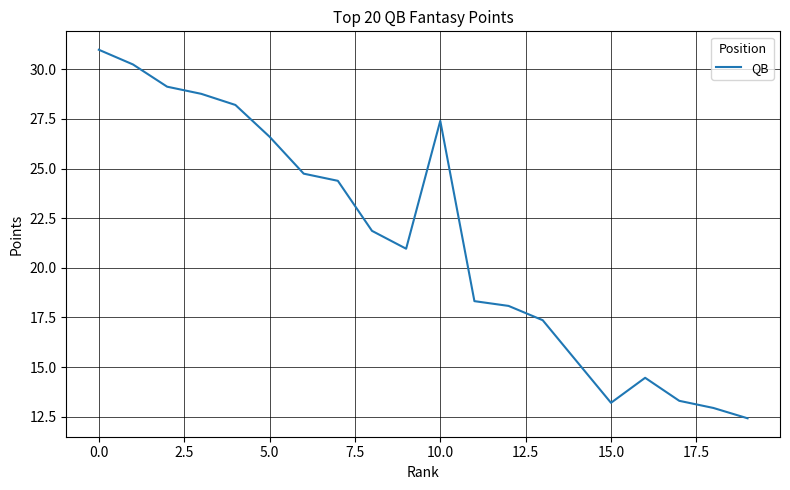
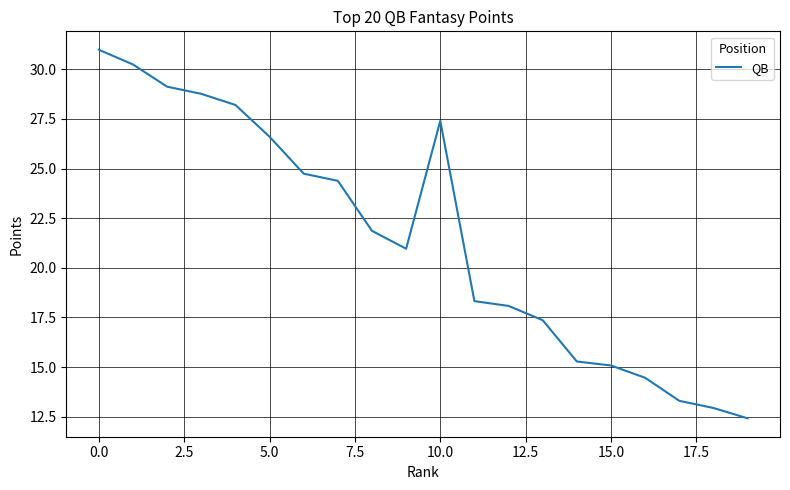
15.0: 13.2 -> 15.1
